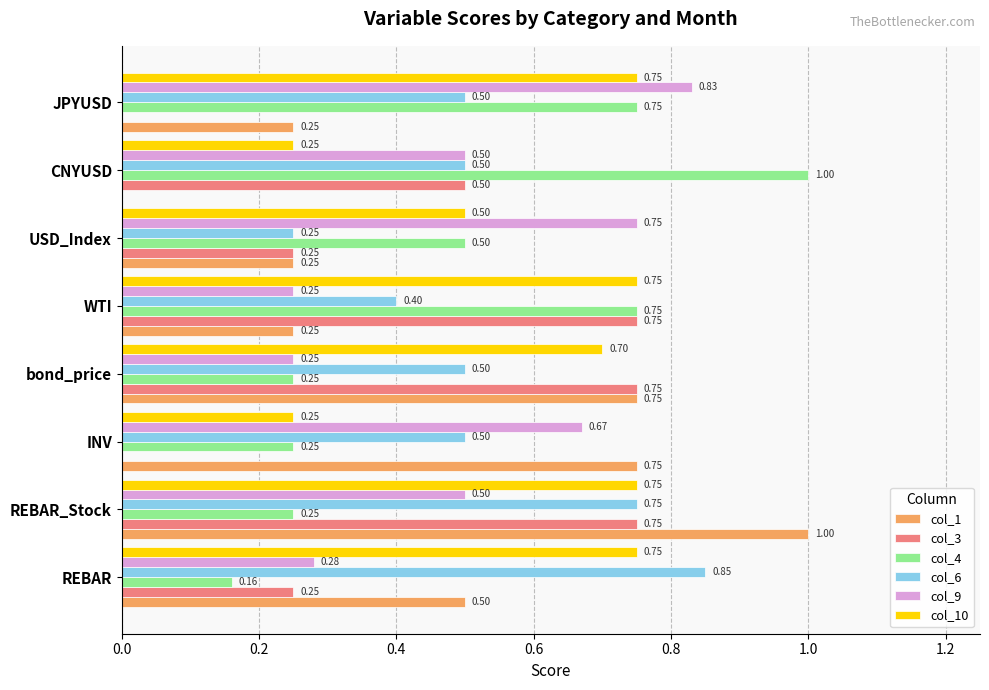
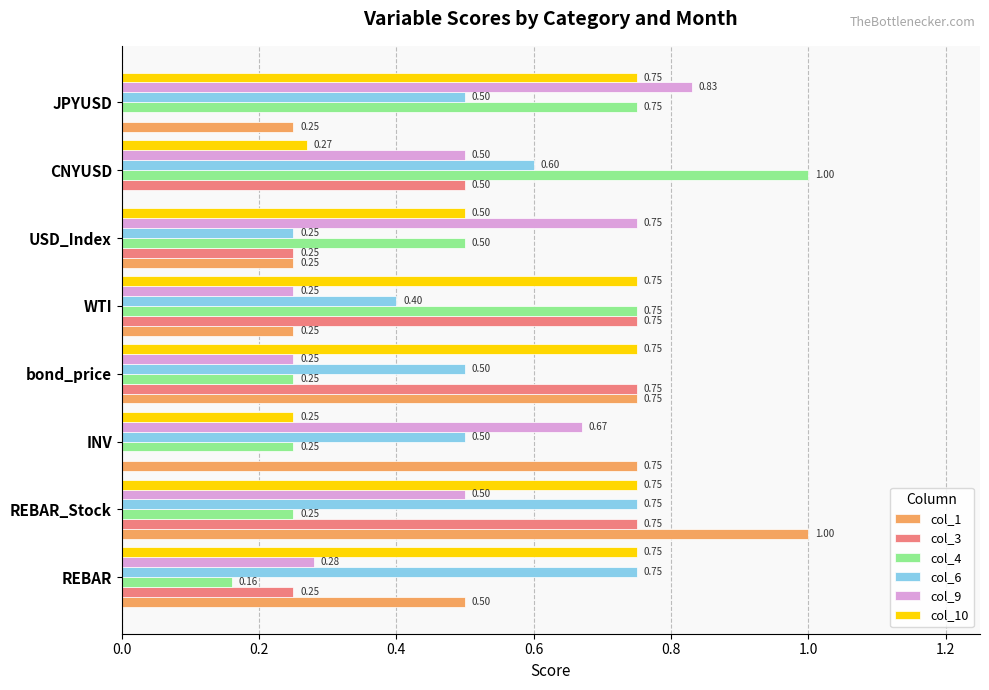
col_10, CNYUSD: 0.25 -> 0.27
col_6, CNYUSD: 0.50 -> 0.60
col_10, bond_price: 0.70 -> 0.75
col_6, REBAR: 0.85 -> 0.75
